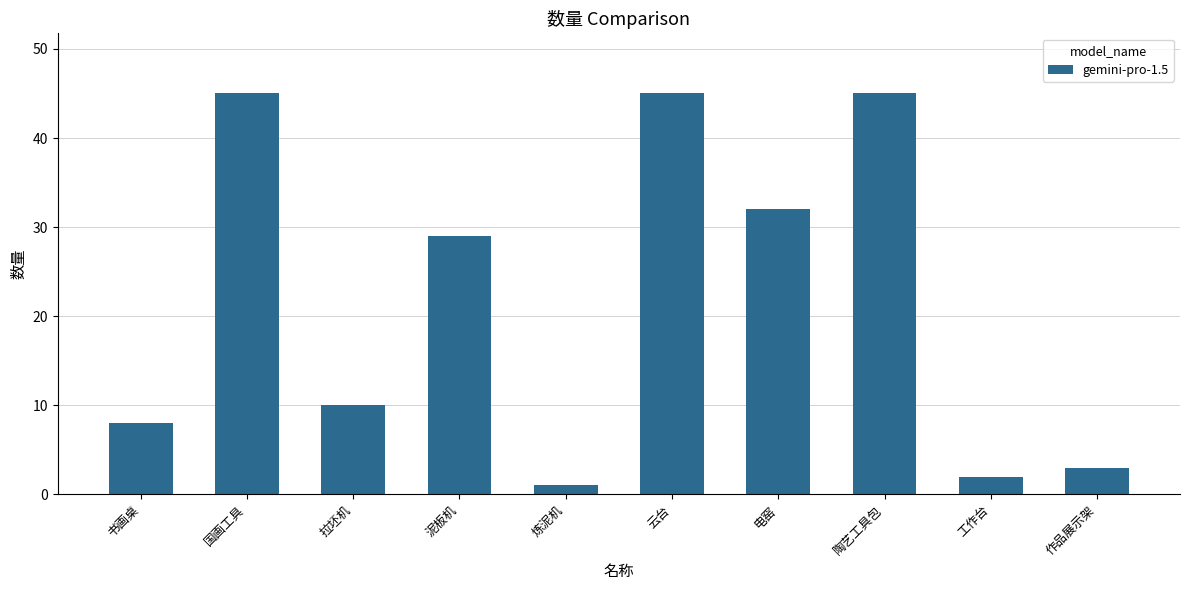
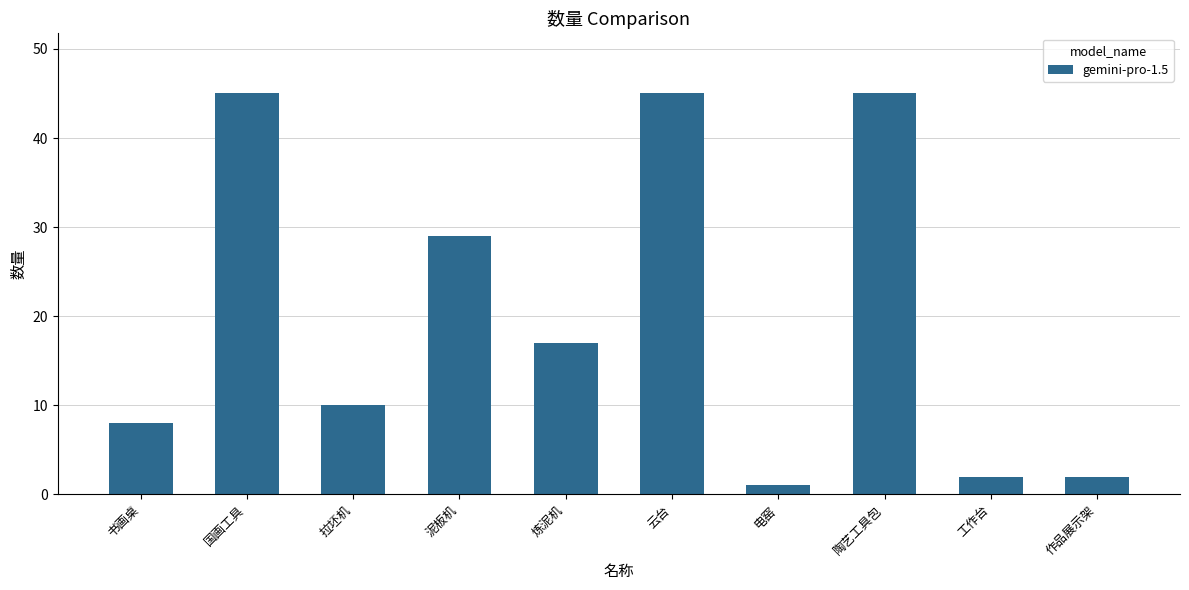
炼泥机: 1 -> 17
电窑: 32 -> 1
作品展示架: 3 -> 2
